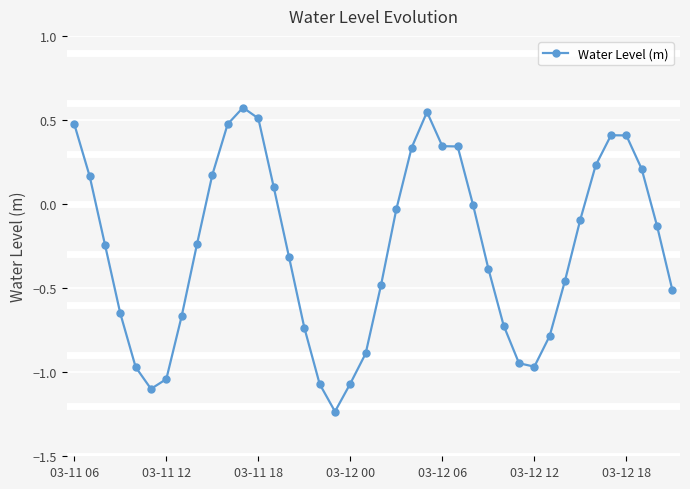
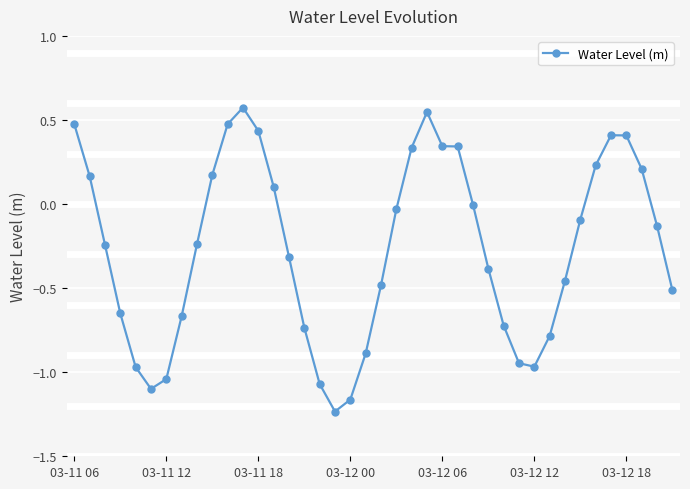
03-11 18: 0.51 -> 0.44
03-12 00: -1.07 -> -1.16
